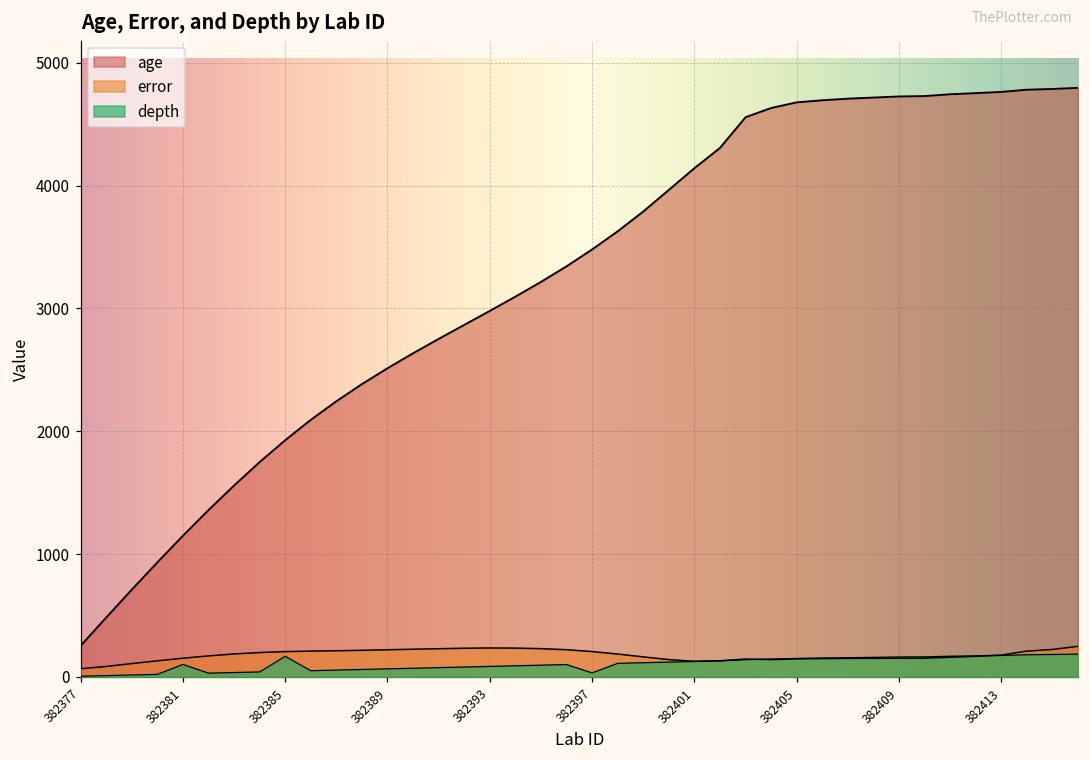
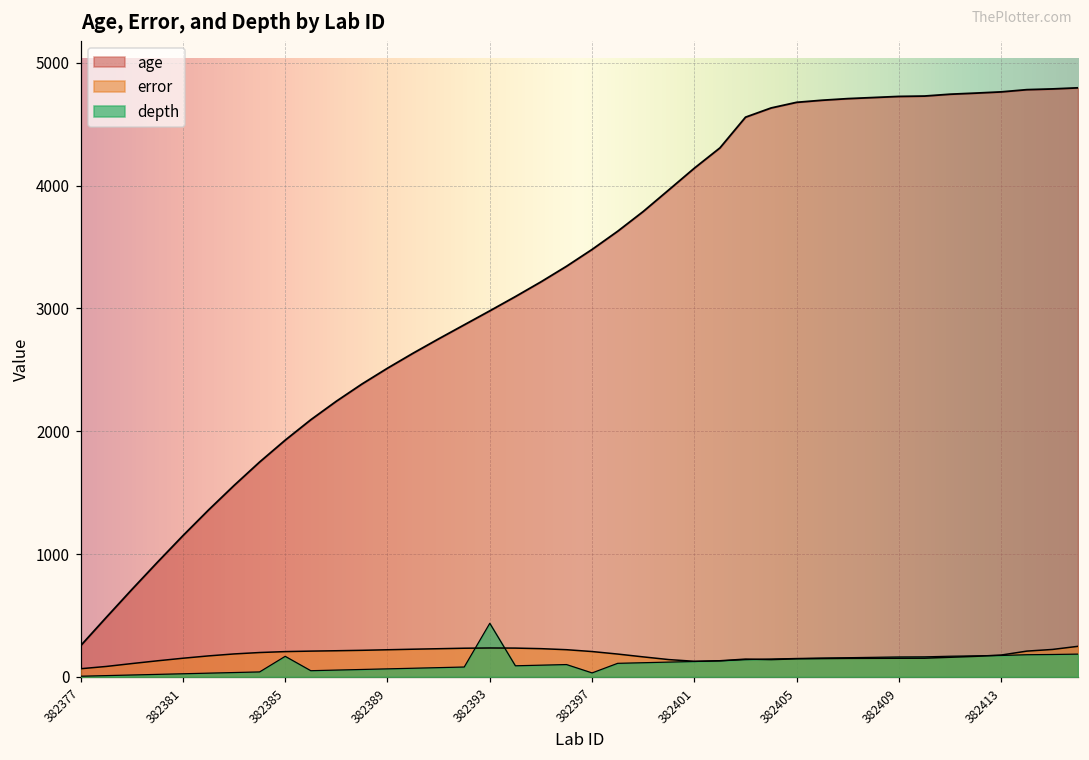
depth, 382381: 100 -> 30
depth, 382393: 90 -> 440
